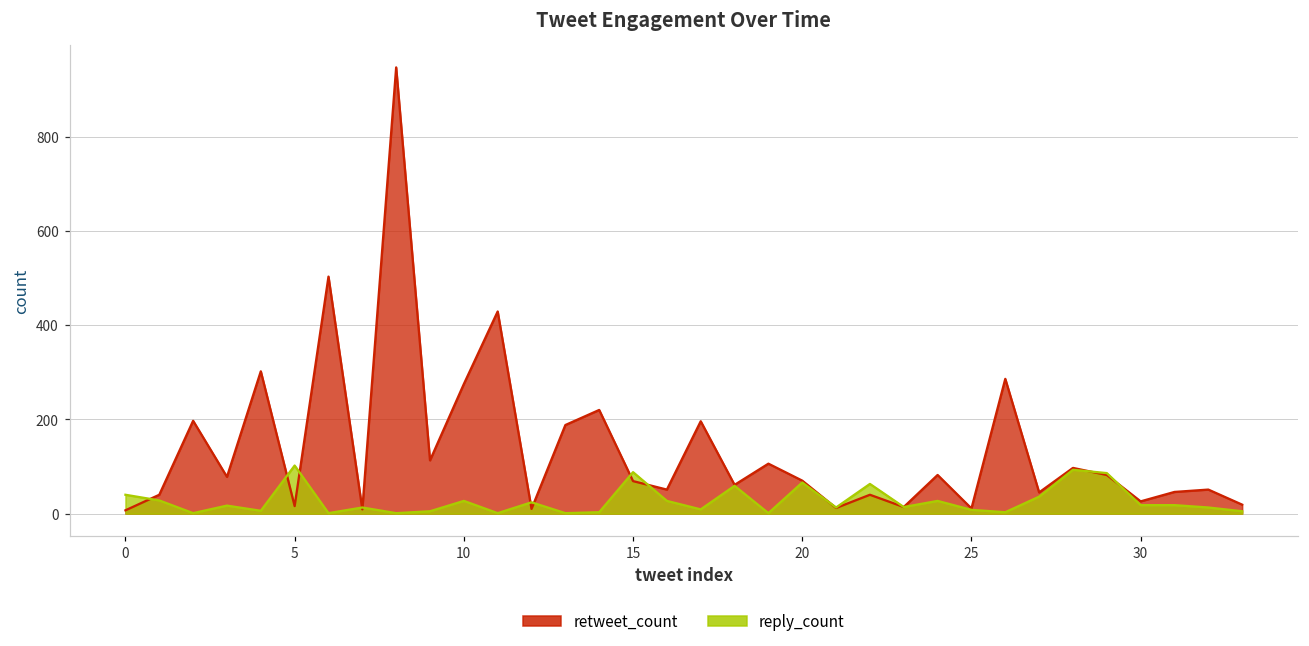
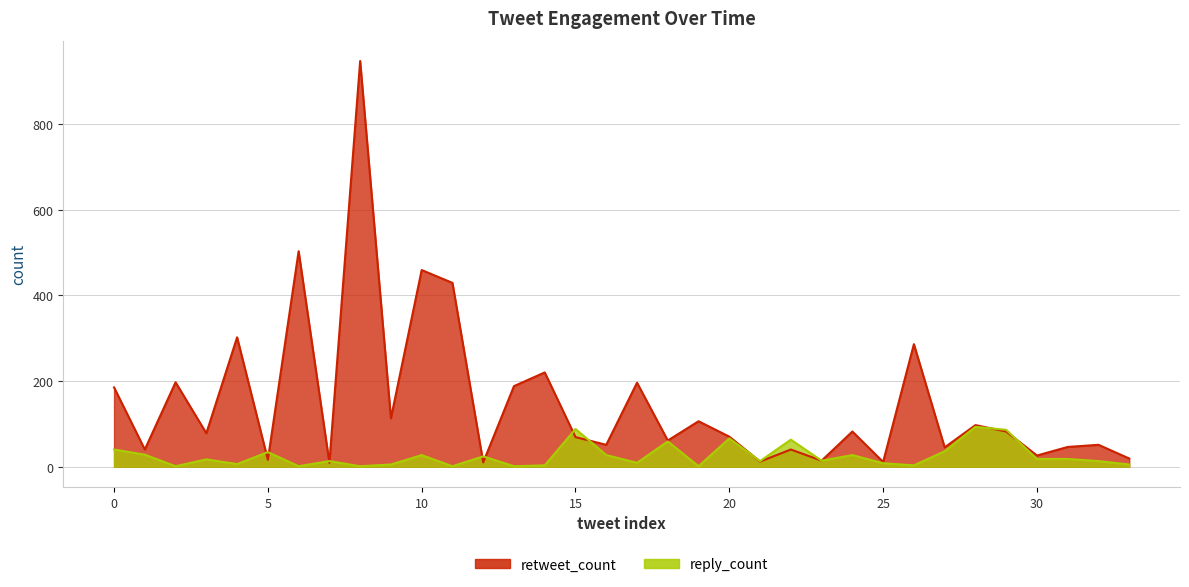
retweet_count, 0: 10 -> 190
reply_count, 5: 100 -> 30
retweet_count, 10: 280 -> 460
